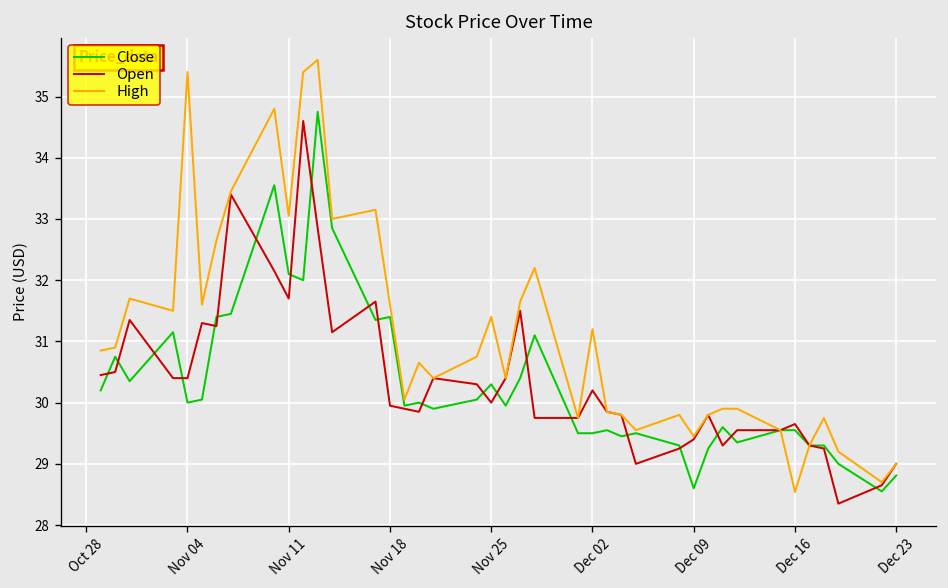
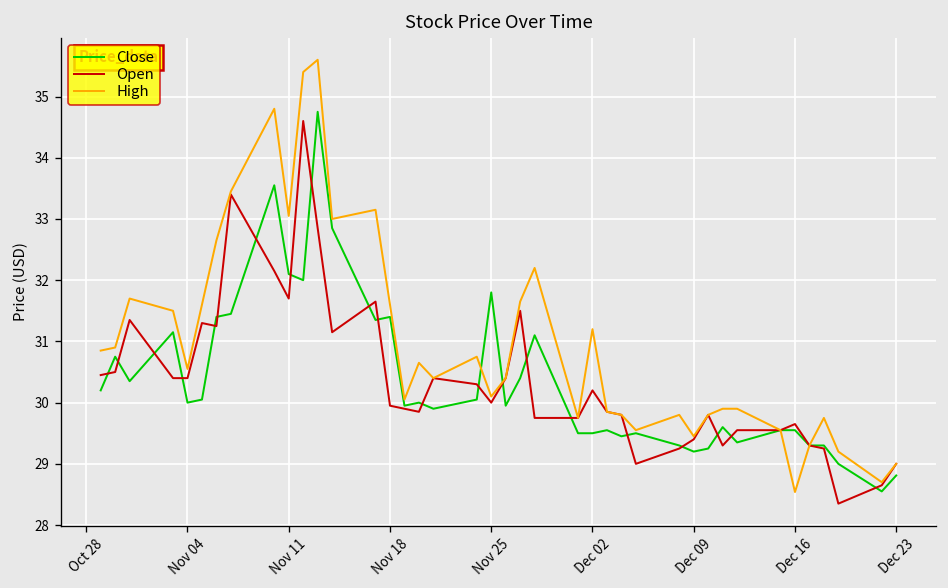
High, Nov 04: 35.4 -> 30.6
Close, Nov 25: 30.3 -> 31.8
High, Nov 25: 31.4 -> 30.1
Close, Dec 09: 28.6 -> 29.2
